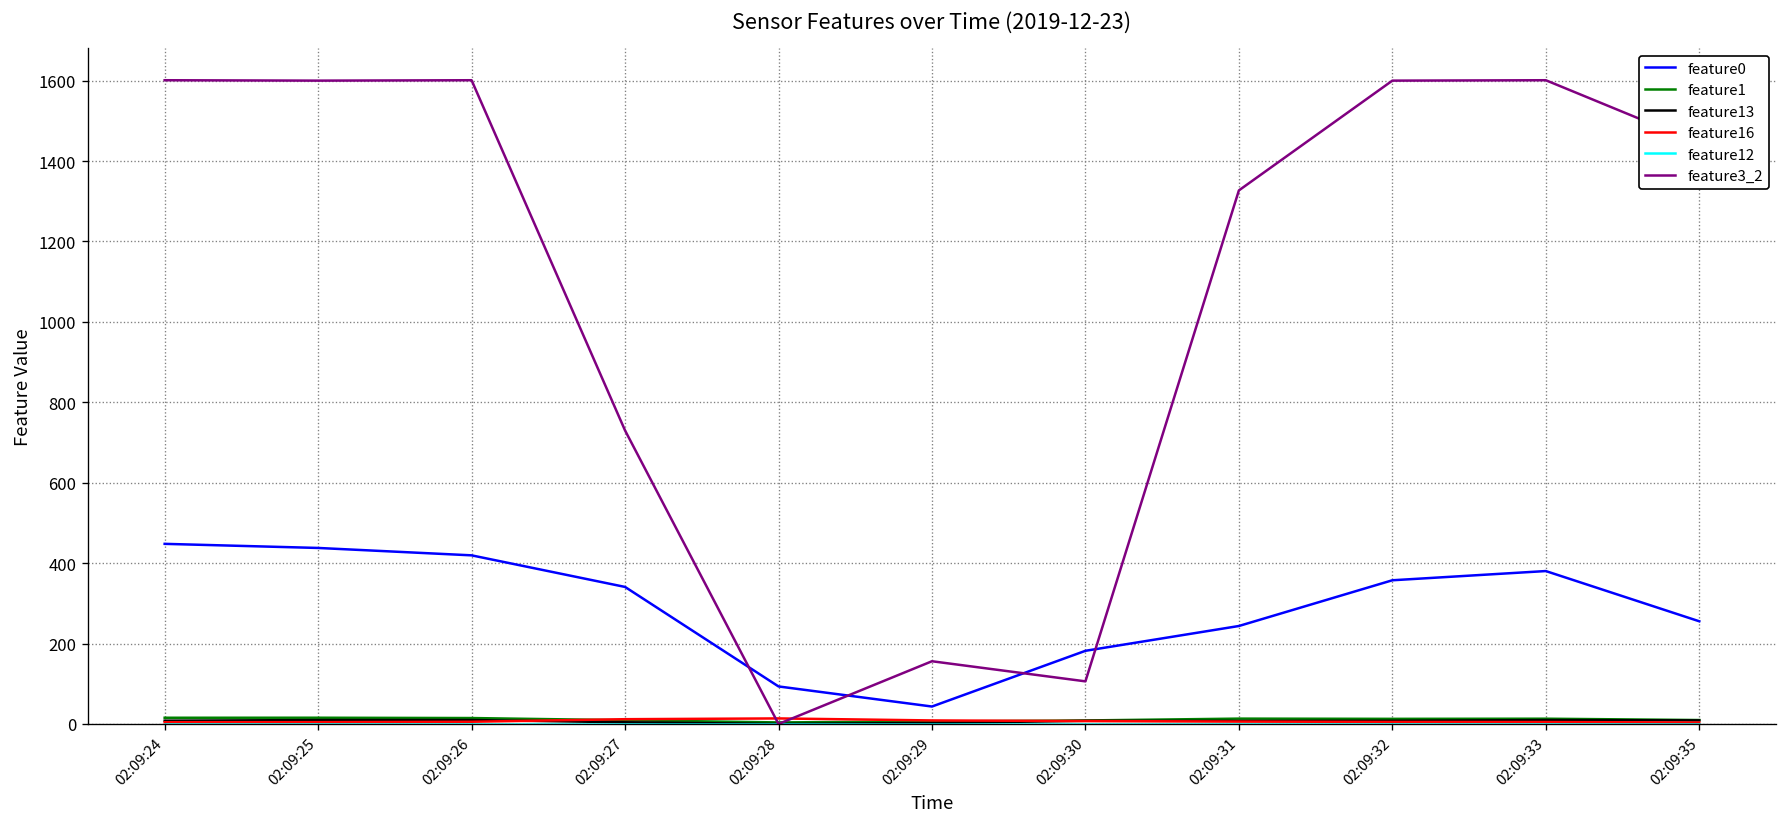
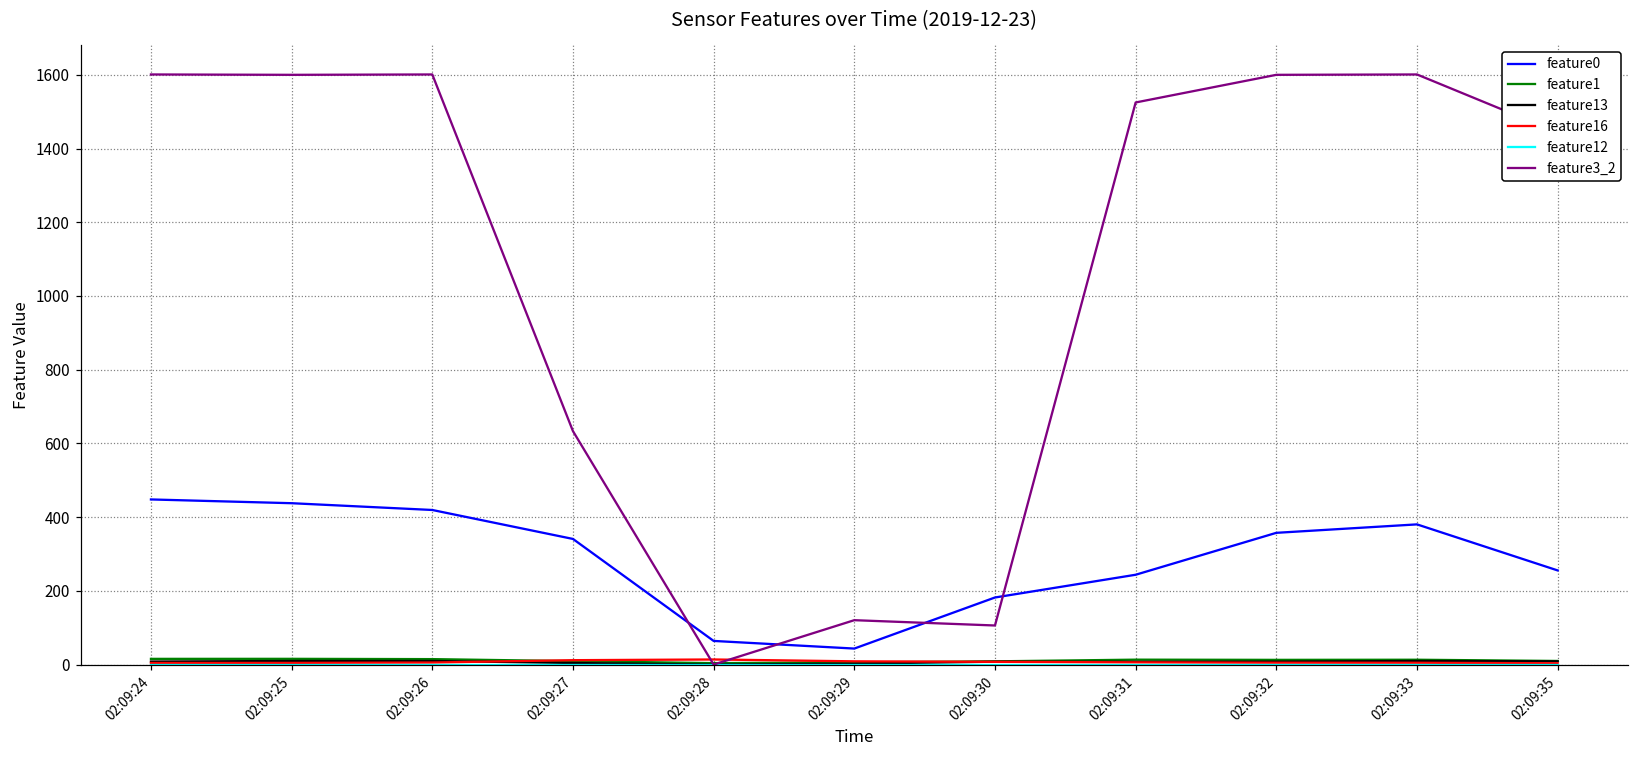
feature3_2, 02:09:27: 730 -> 630
feature0, 02:09:28: 90 -> 60
feature3_2, 02:09:29: 160 -> 120
feature3_2, 02:09:31: 1330 -> 1530
